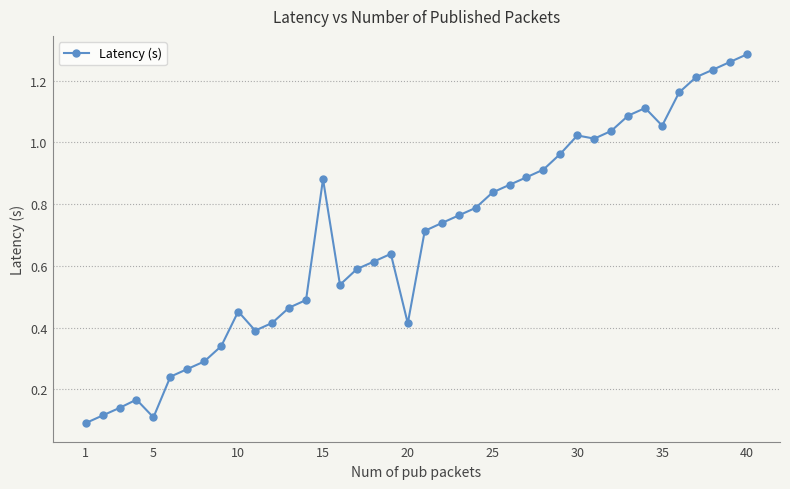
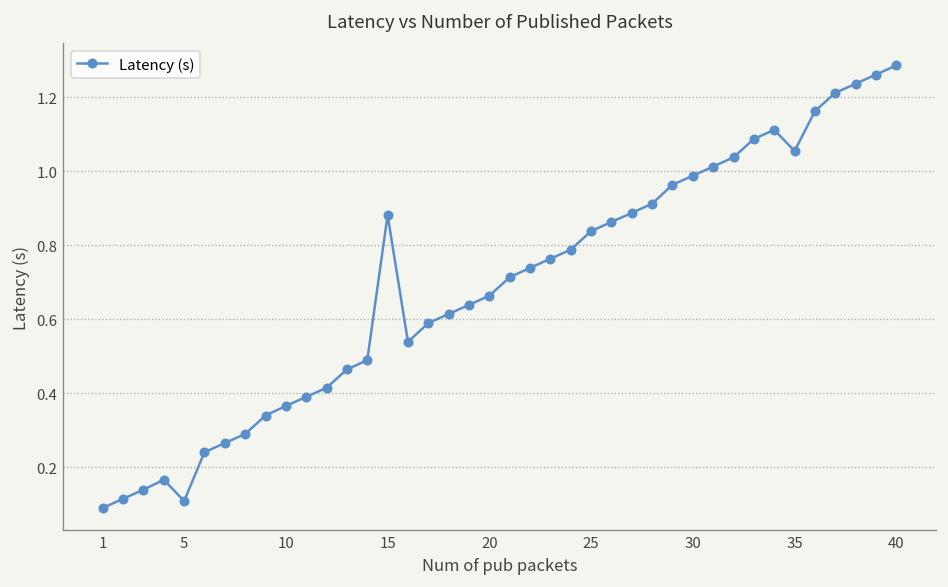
10: 0.45 -> 0.37
20: 0.41 -> 0.66
30: 1.02 -> 0.99
